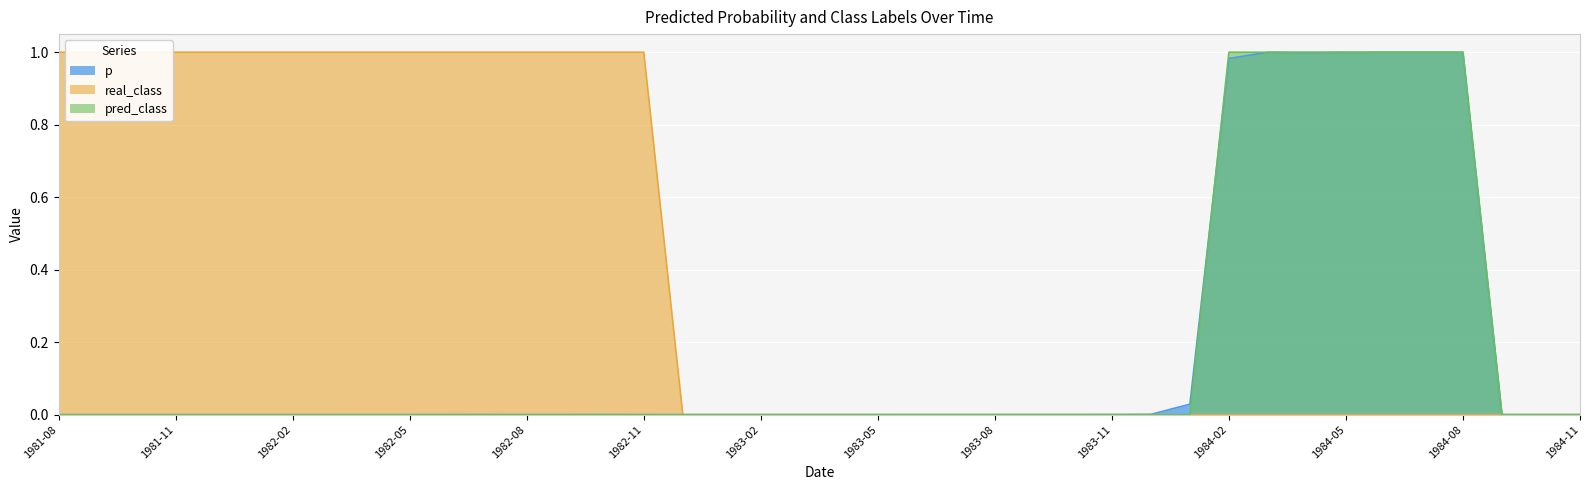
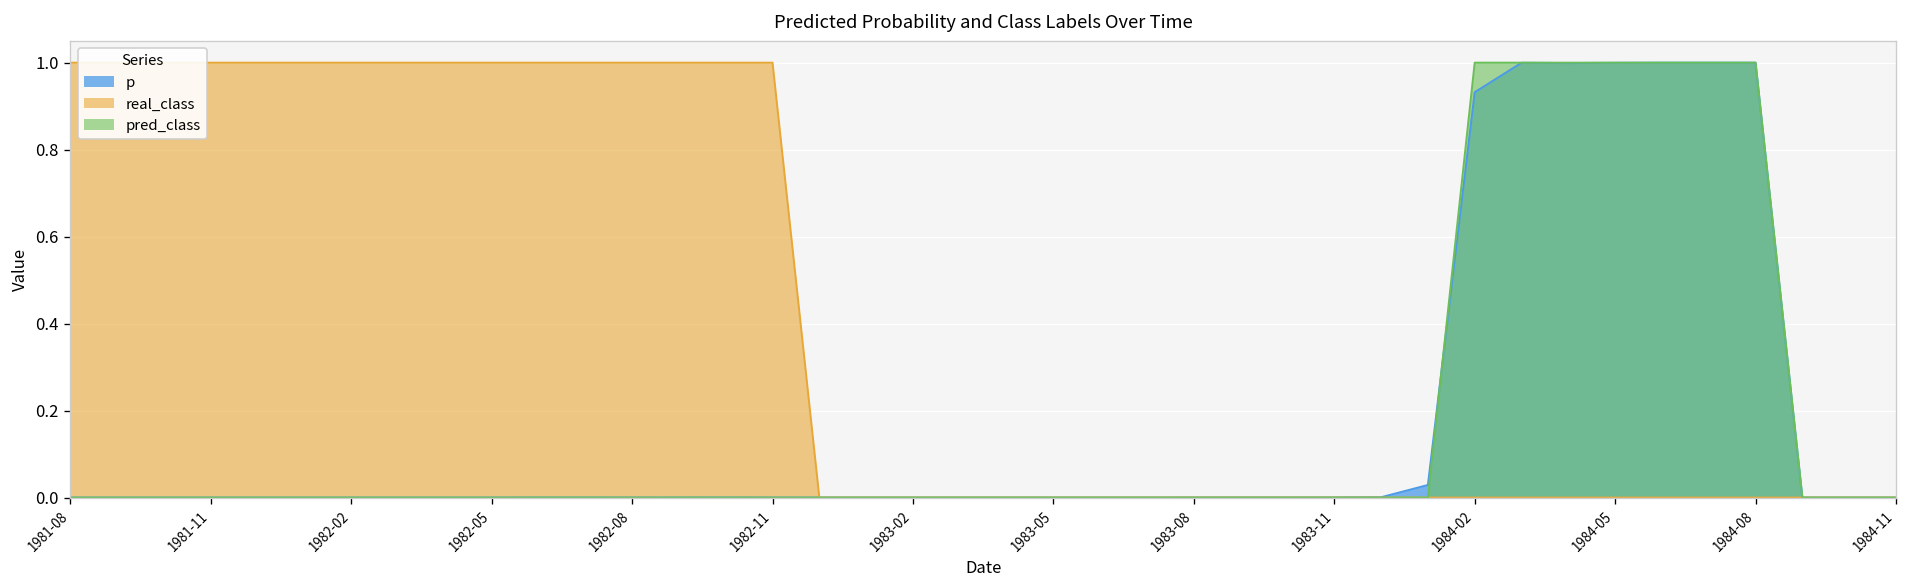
p, 1984-02: 0.98 -> 0.93
